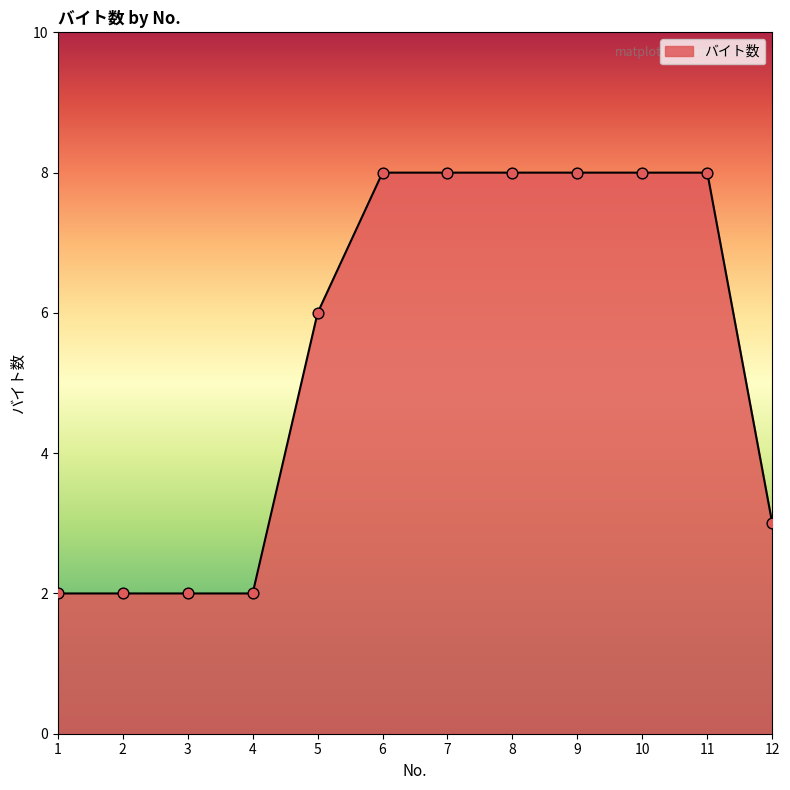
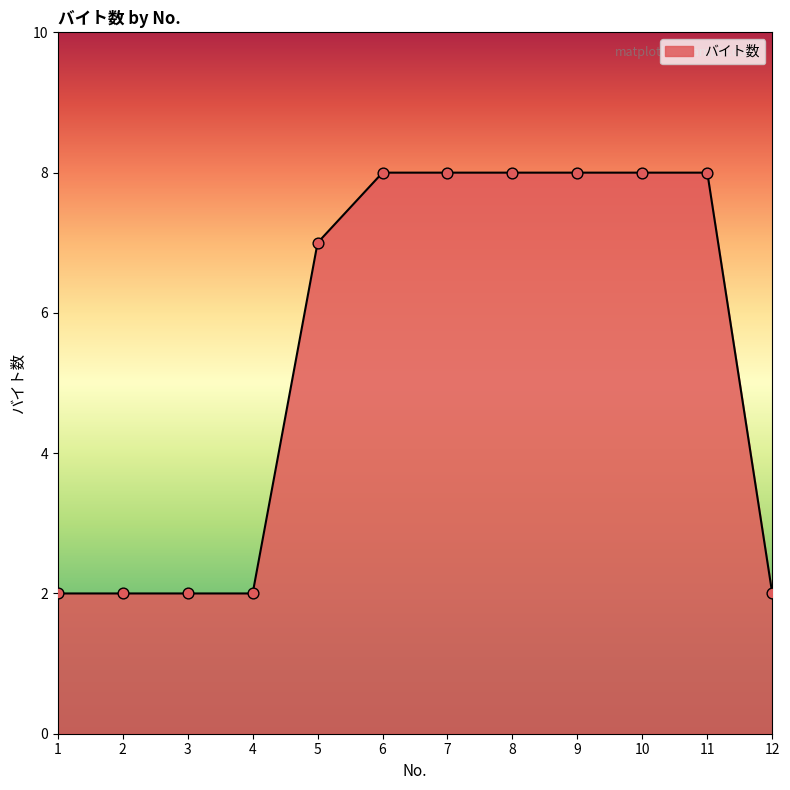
5: 6 -> 7
12: 3 -> 2
